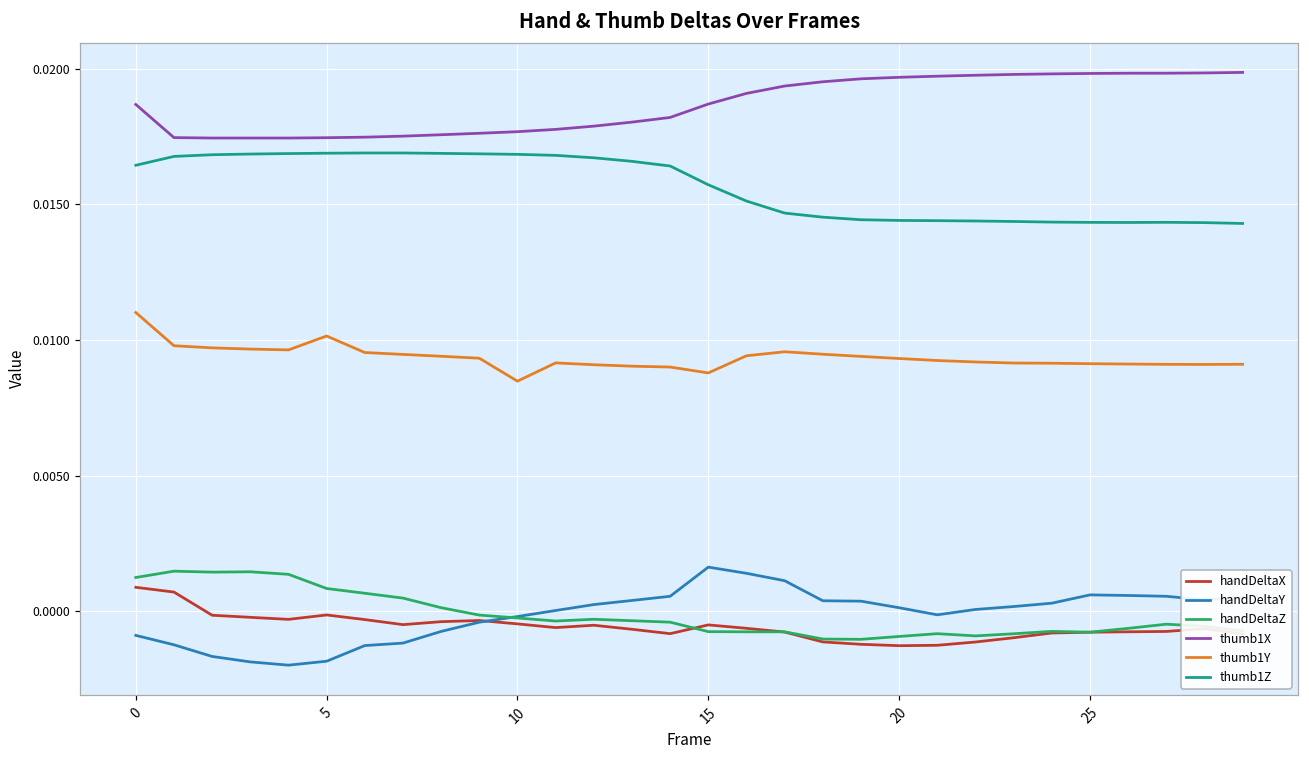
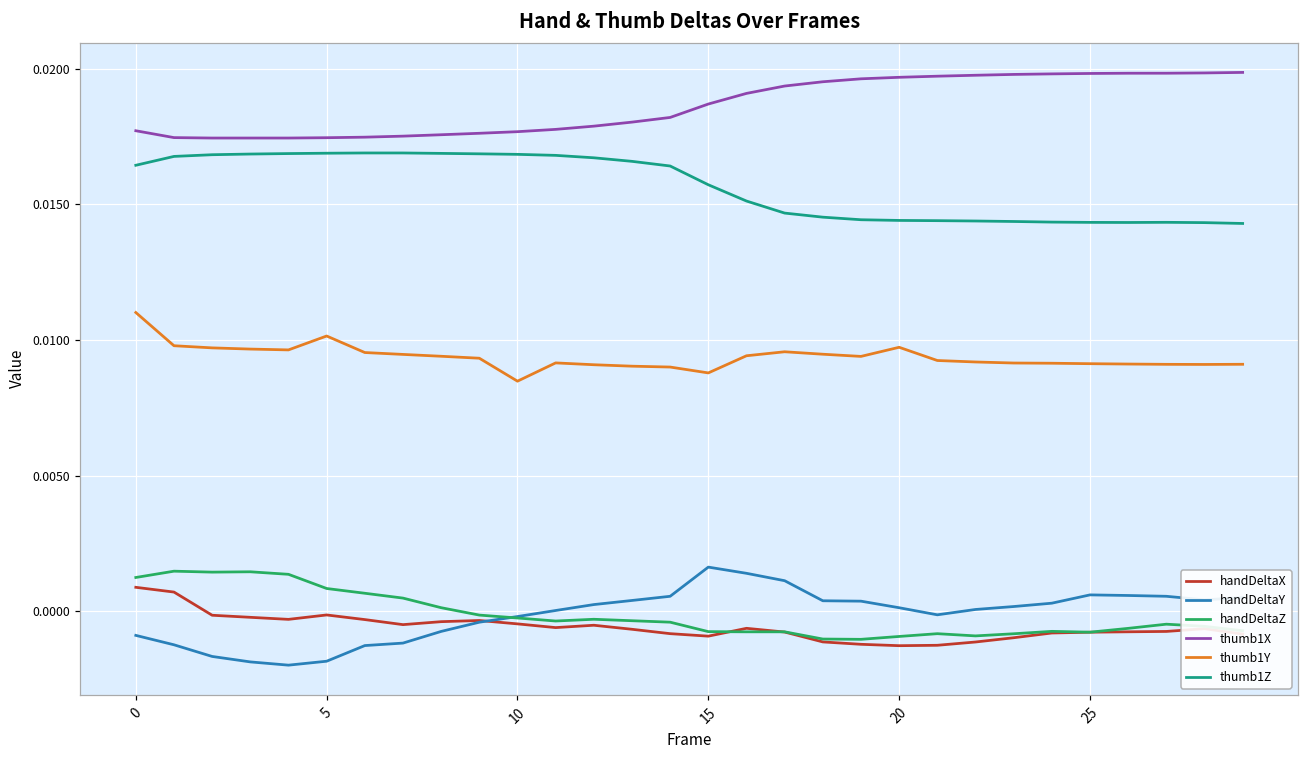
thumb1X, 0: 0.0187 -> 0.0177
handDeltaX, 15: -0.0005 -> -0.0009
thumb1Y, 20: 0.0093 -> 0.0097
